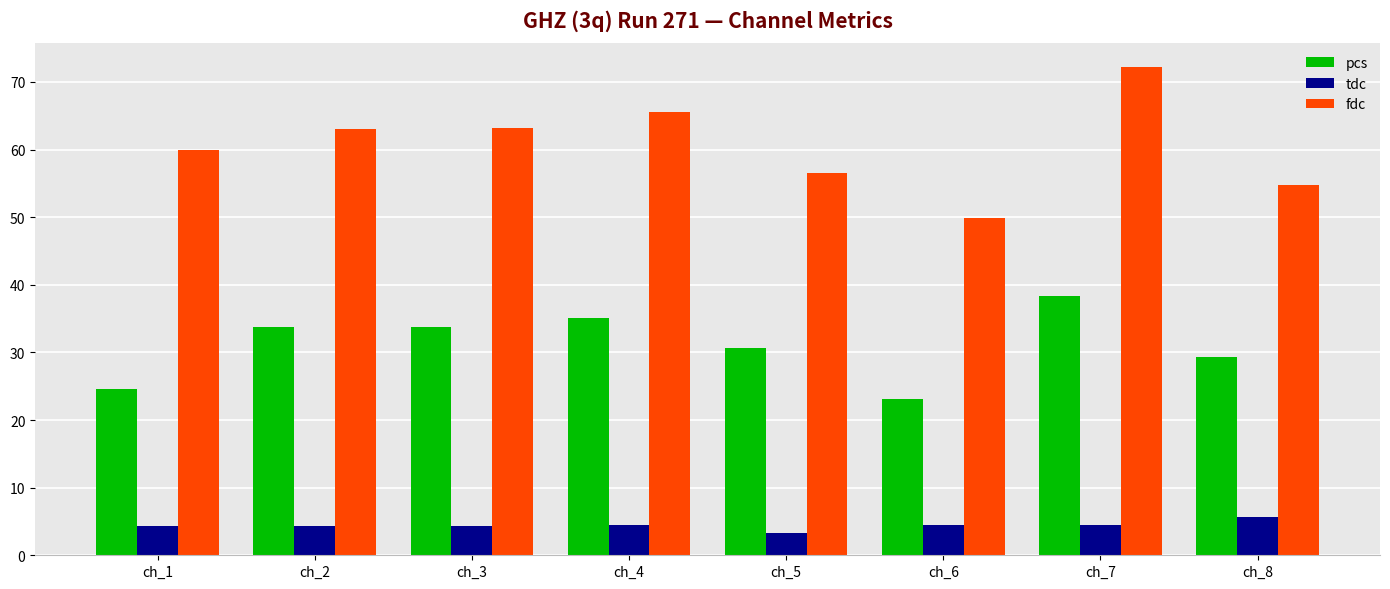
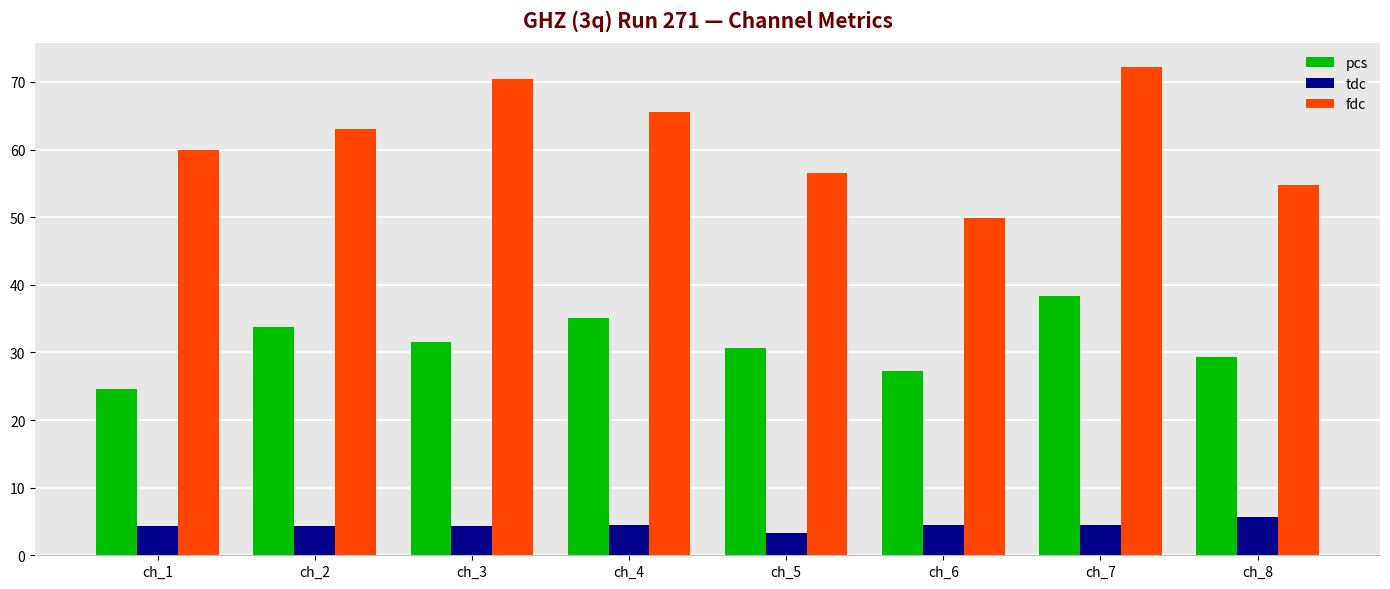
pcs, ch_3: 34 -> 32
fdc, ch_3: 63 -> 70
pcs, ch_6: 23 -> 27
